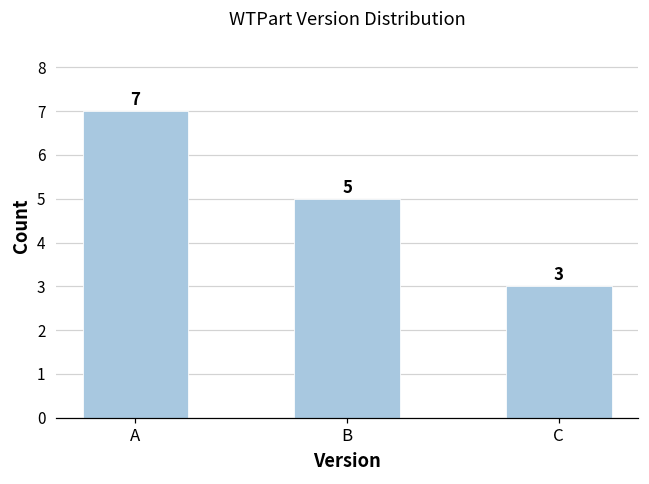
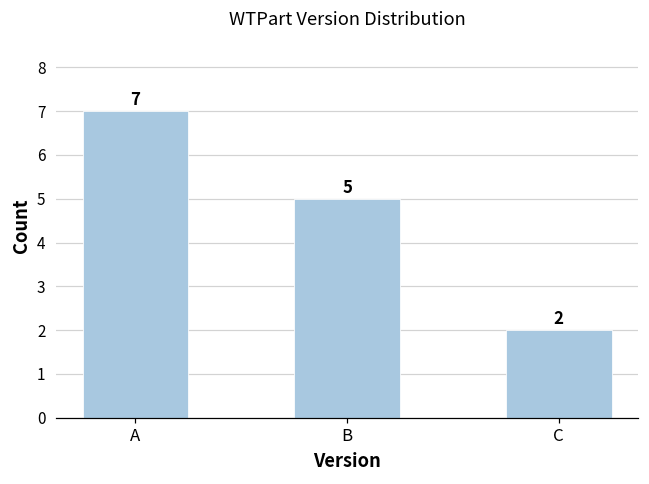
C: 3 -> 2
